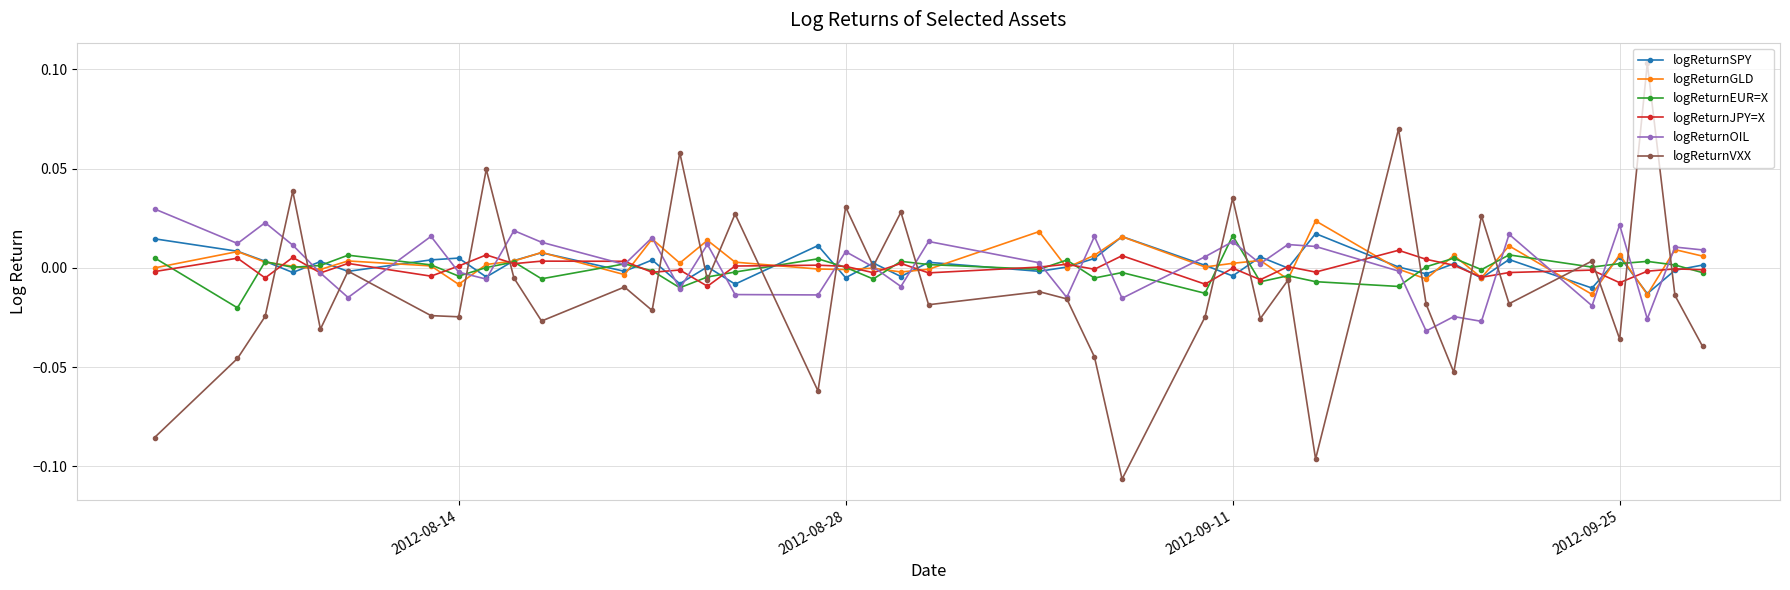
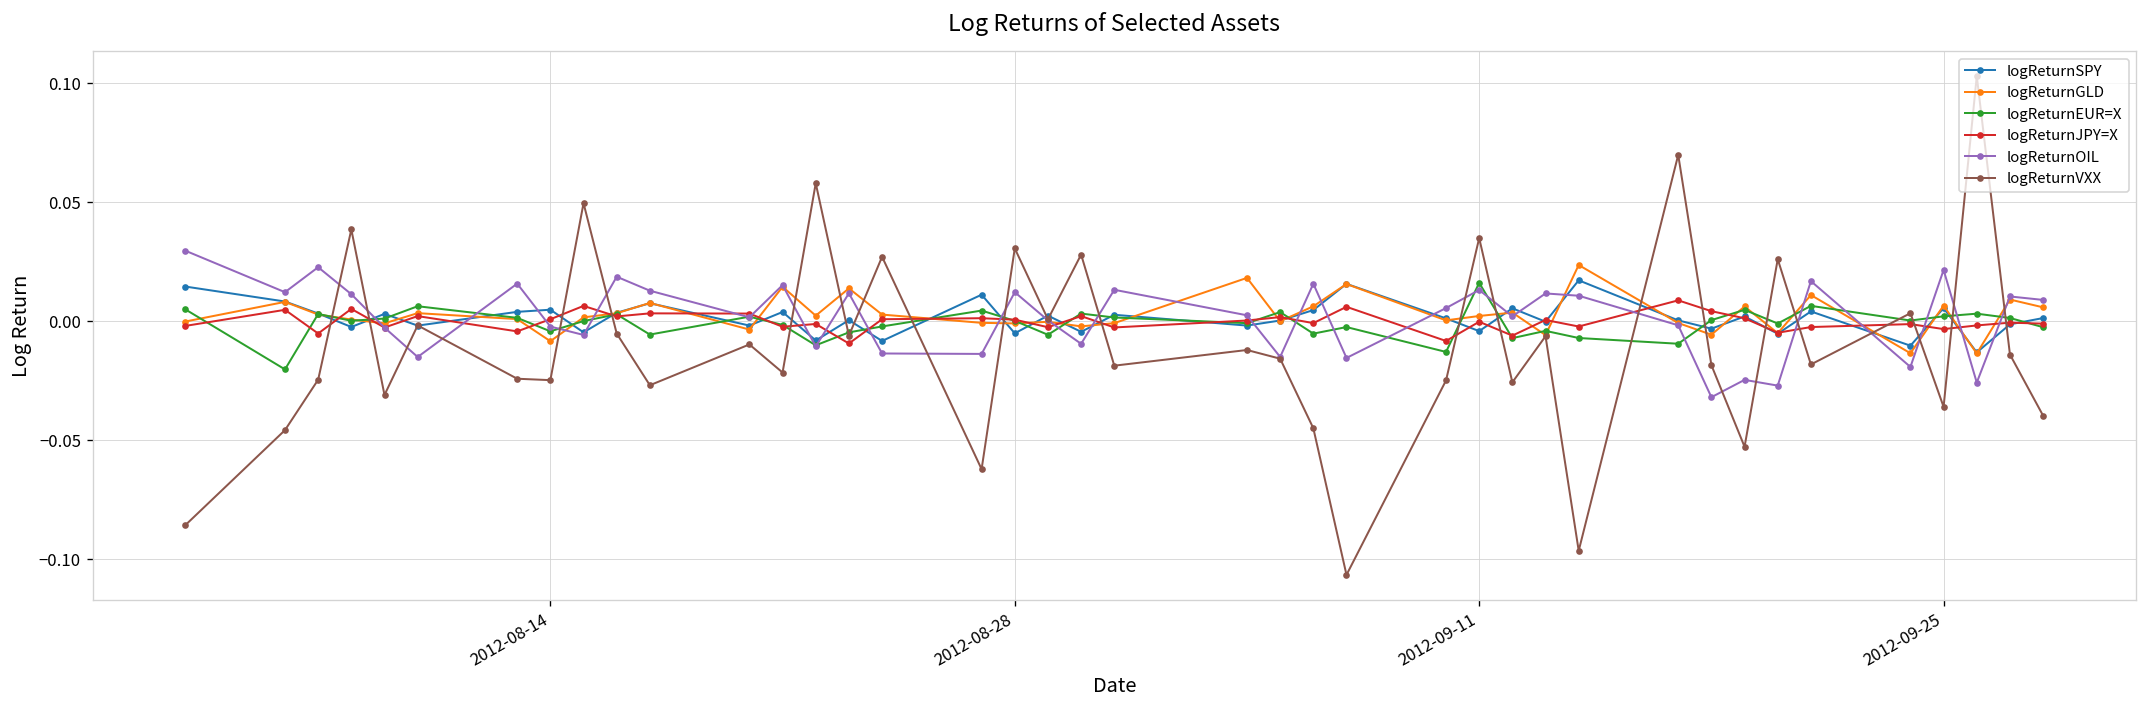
logReturnOIL, 2012-08-28: 0.008 -> 0.012
logReturnJPY=X, 2012-09-25: -0.008 -> -0.003
